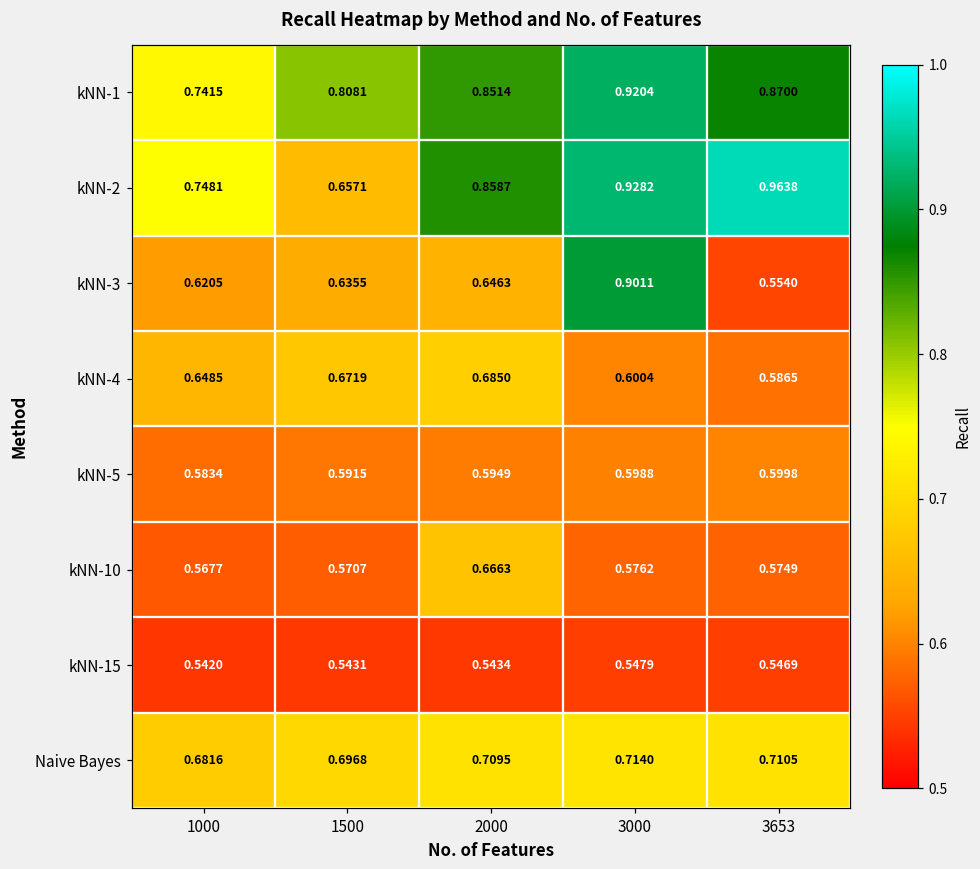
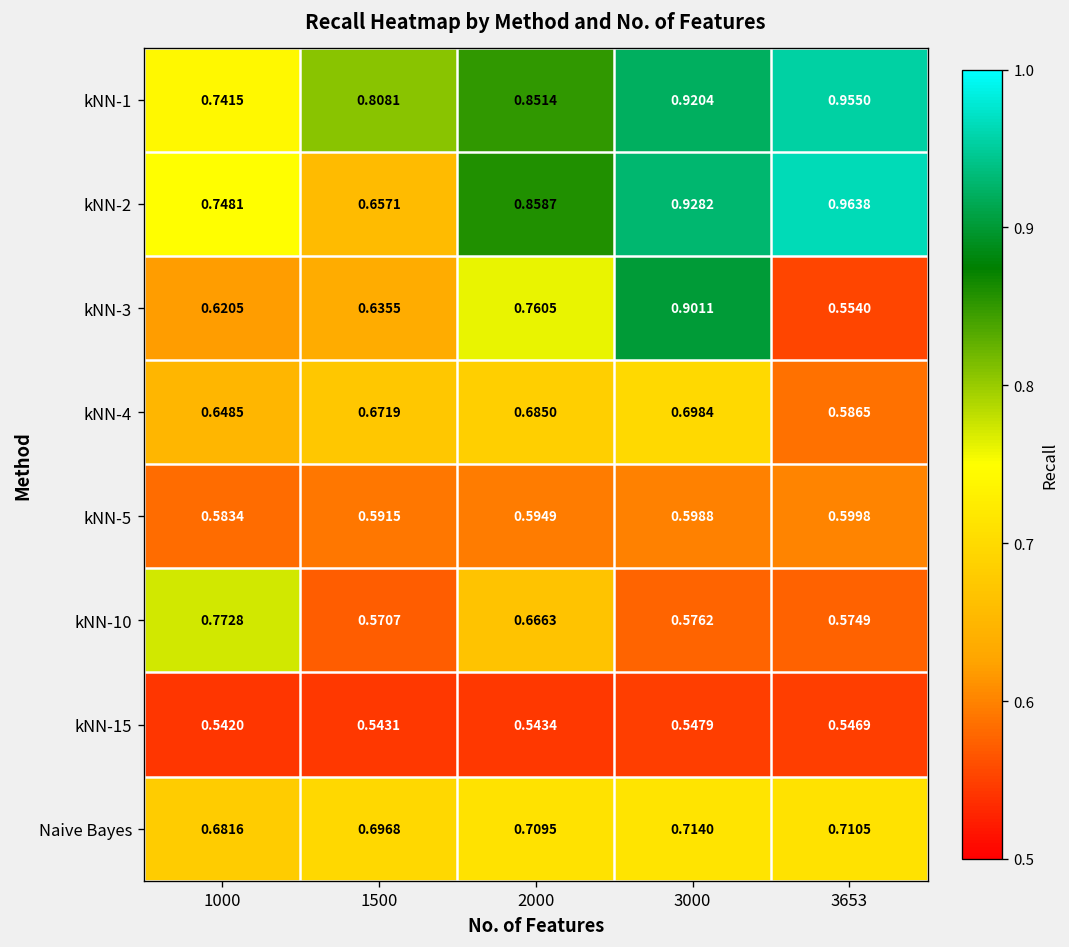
kNN-1, 3653: 0.8700 -> 0.9550
kNN-3, 2000: 0.6463 -> 0.7605
kNN-4, 3000: 0.6004 -> 0.6984
kNN-10, 1000: 0.5677 -> 0.7728
